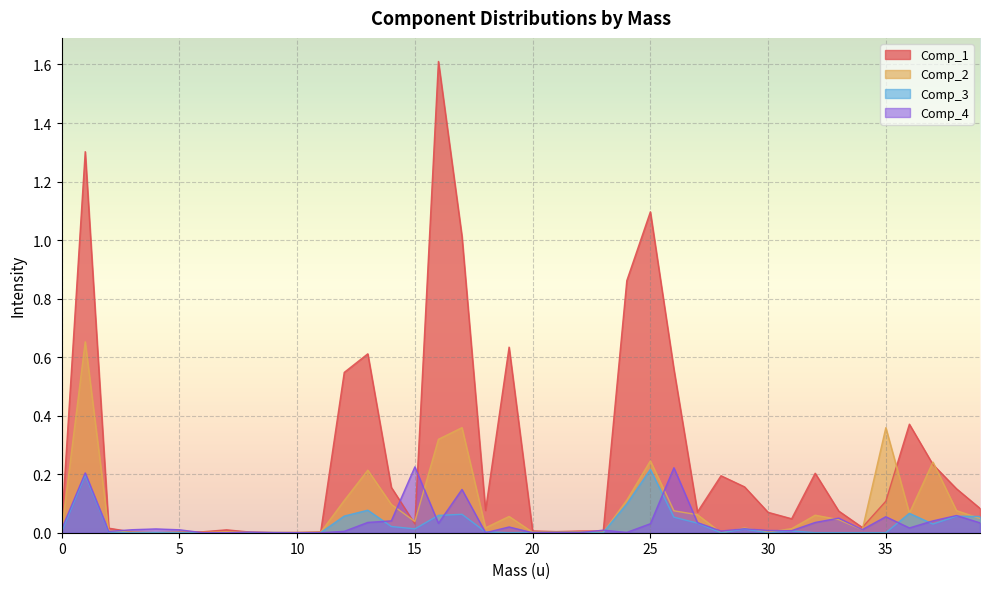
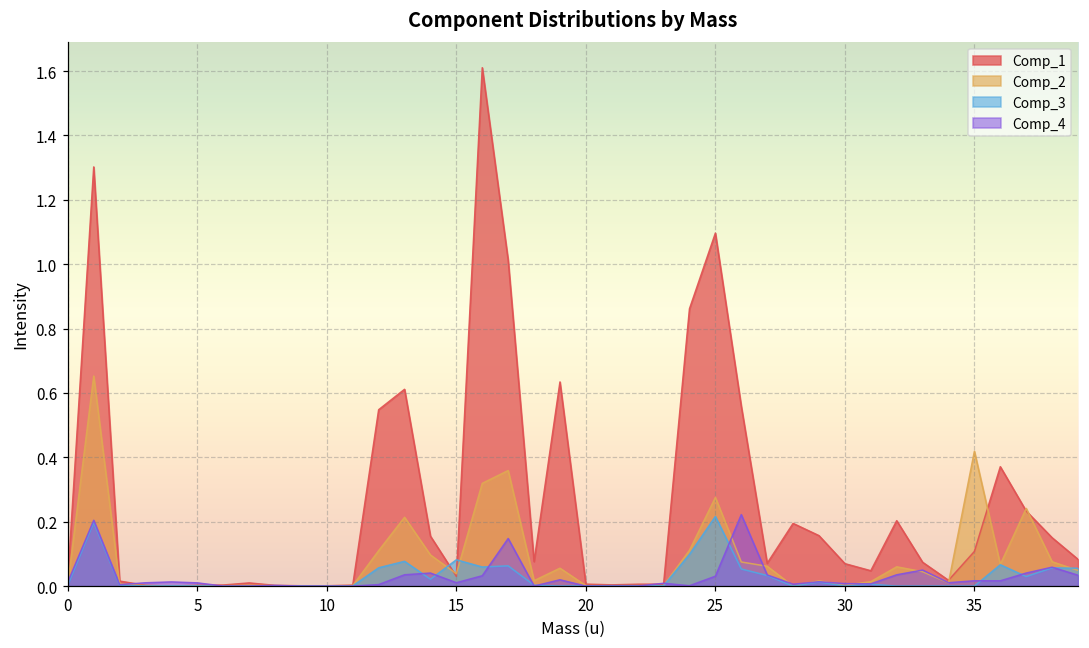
Comp_3, 15: 0.01 -> 0.08
Comp_4, 15: 0.23 -> 0.01
Comp_2, 25: 0.25 -> 0.28
Comp_2, 35: 0.36 -> 0.42
Comp_4, 35: 0.05 -> 0.02
